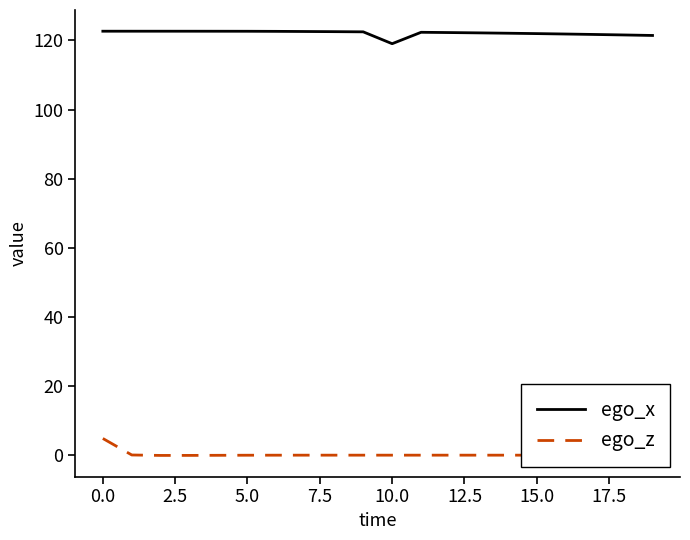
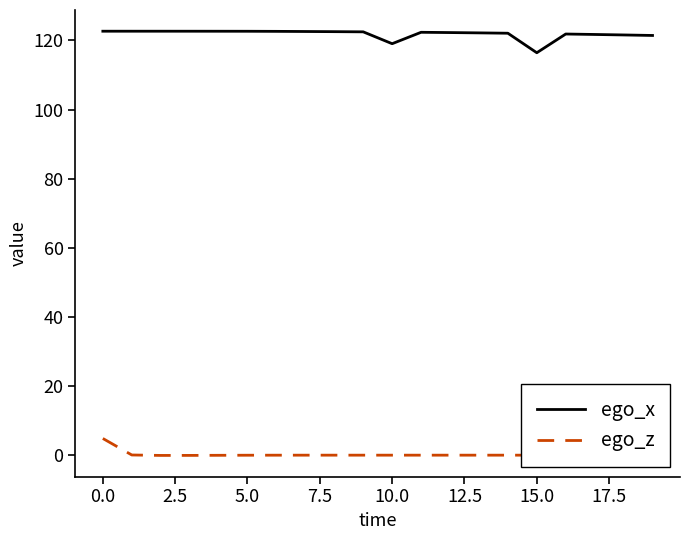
ego_x, 15.0: 122 -> 116
